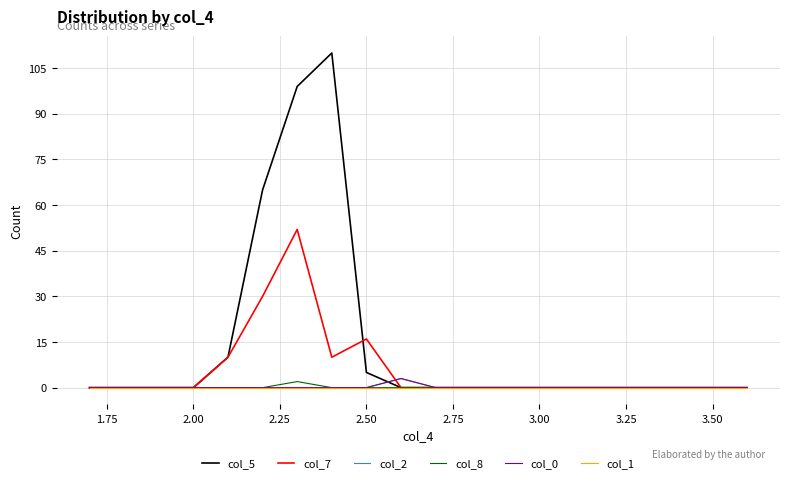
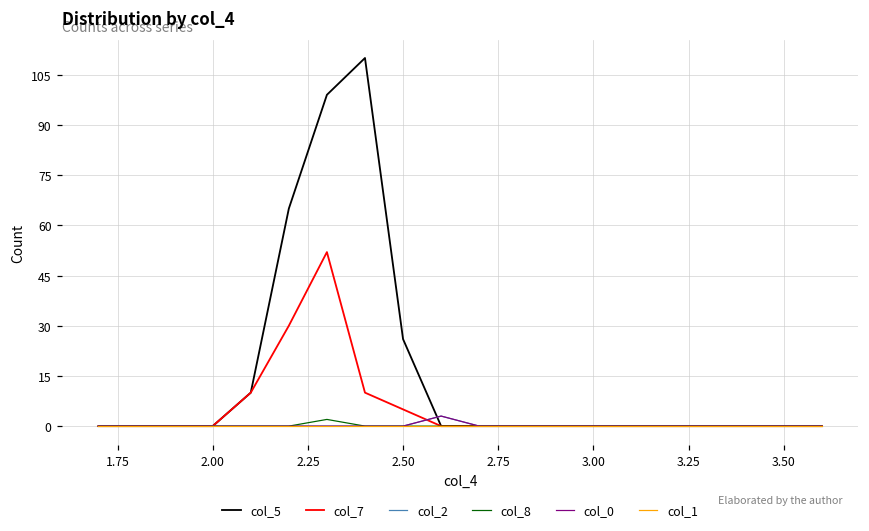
col_5, 2.50: 5 -> 26
col_7, 2.50: 16 -> 5
